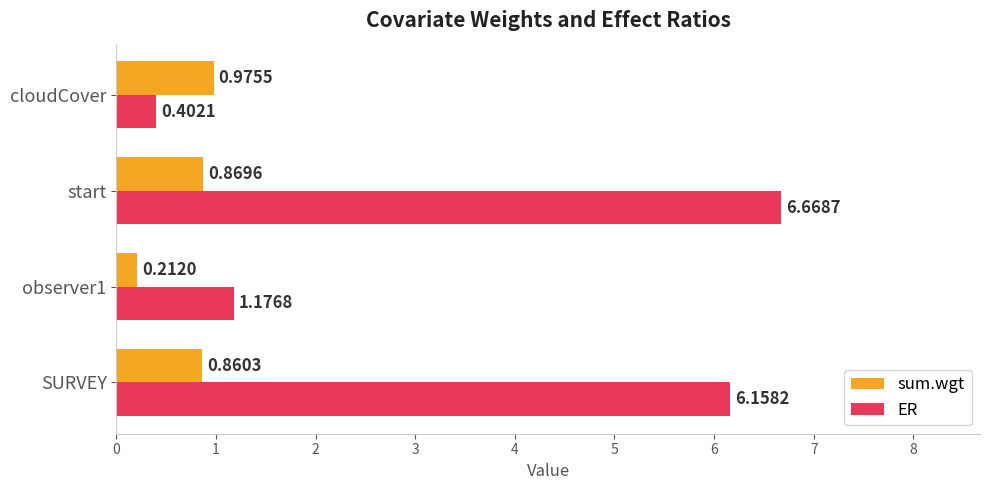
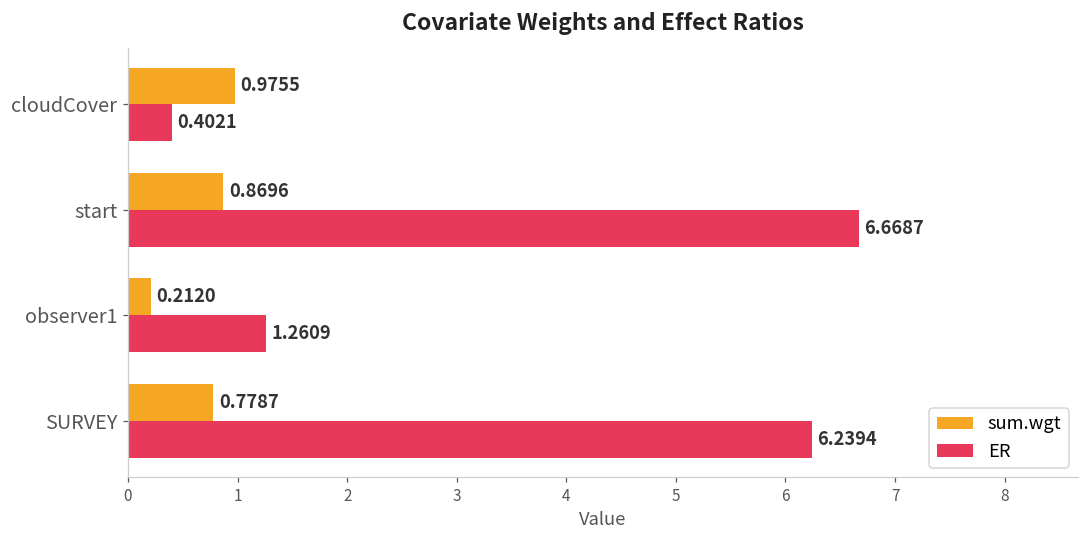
ER, observer1: 1.1768 -> 1.2609
sum.wgt, SURVEY: 0.8603 -> 0.7787
ER, SURVEY: 6.1582 -> 6.2394
